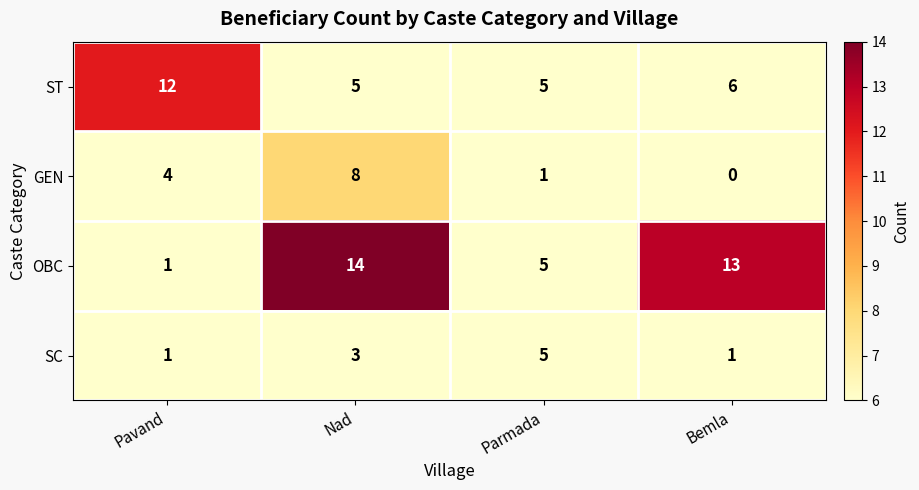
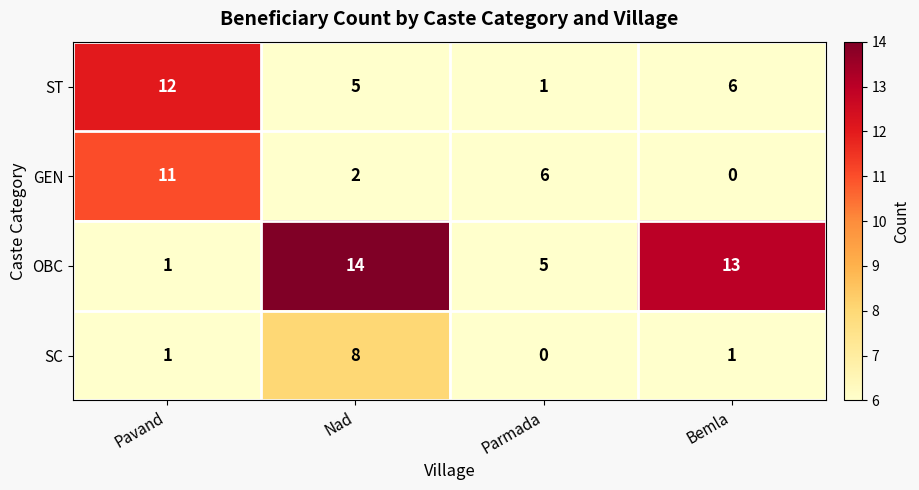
ST, Parmada: 5 -> 1
GEN, Pavand: 4 -> 11
GEN, Nad: 8 -> 2
GEN, Parmada: 1 -> 6
SC, Nad: 3 -> 8
SC, Parmada: 5 -> 0
